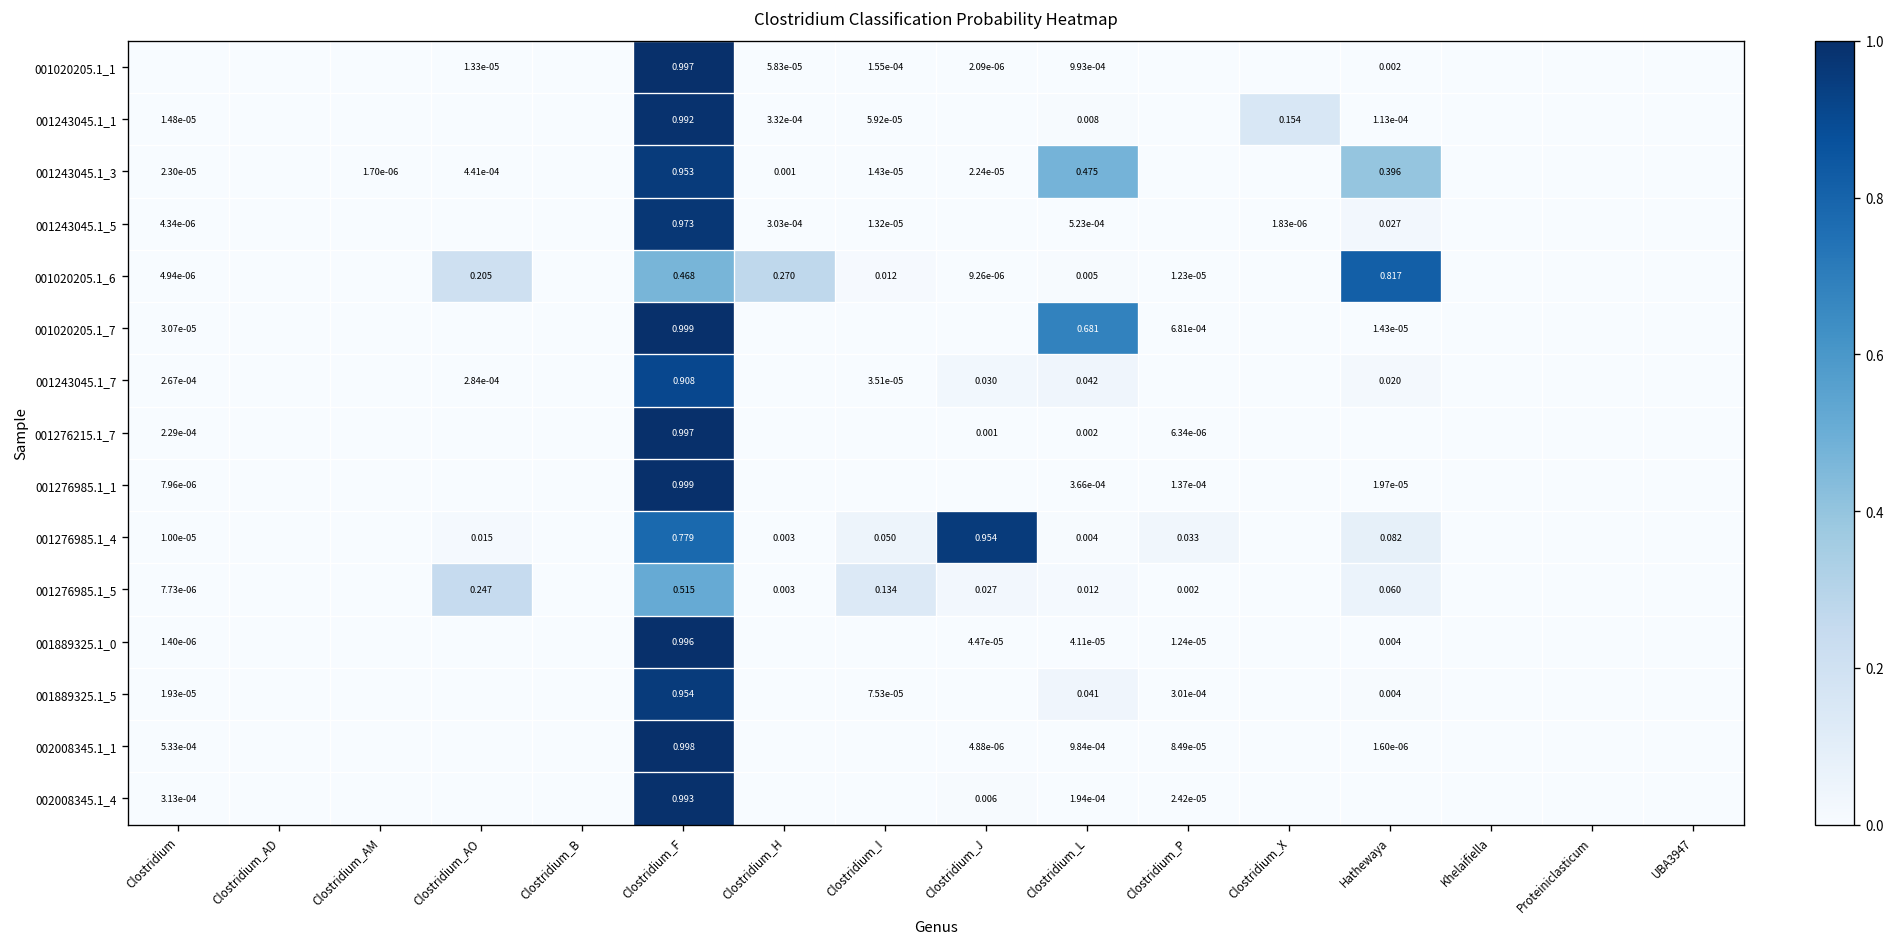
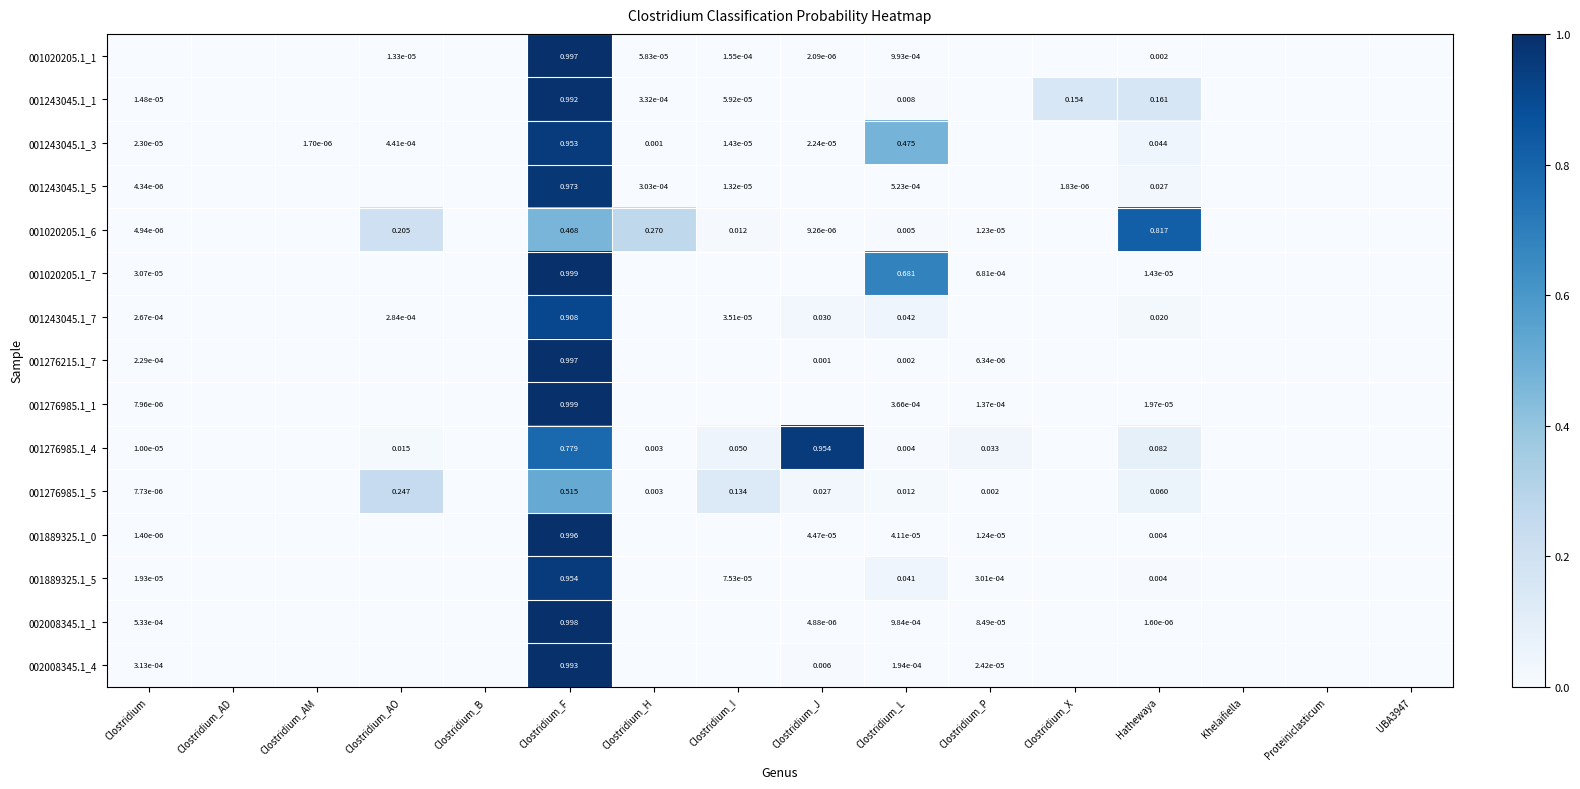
001243045.1_1, Hathewaya: 1.13e-04 -> 0.161
001243045.1_3, Hathewaya: 0.396 -> 0.044
